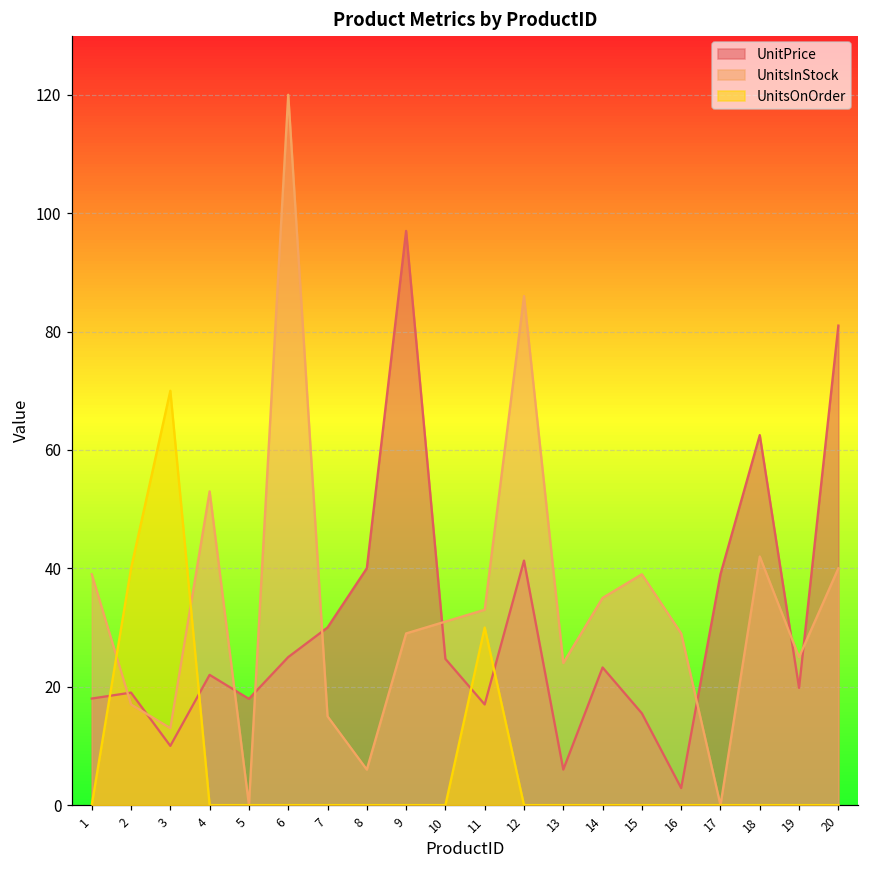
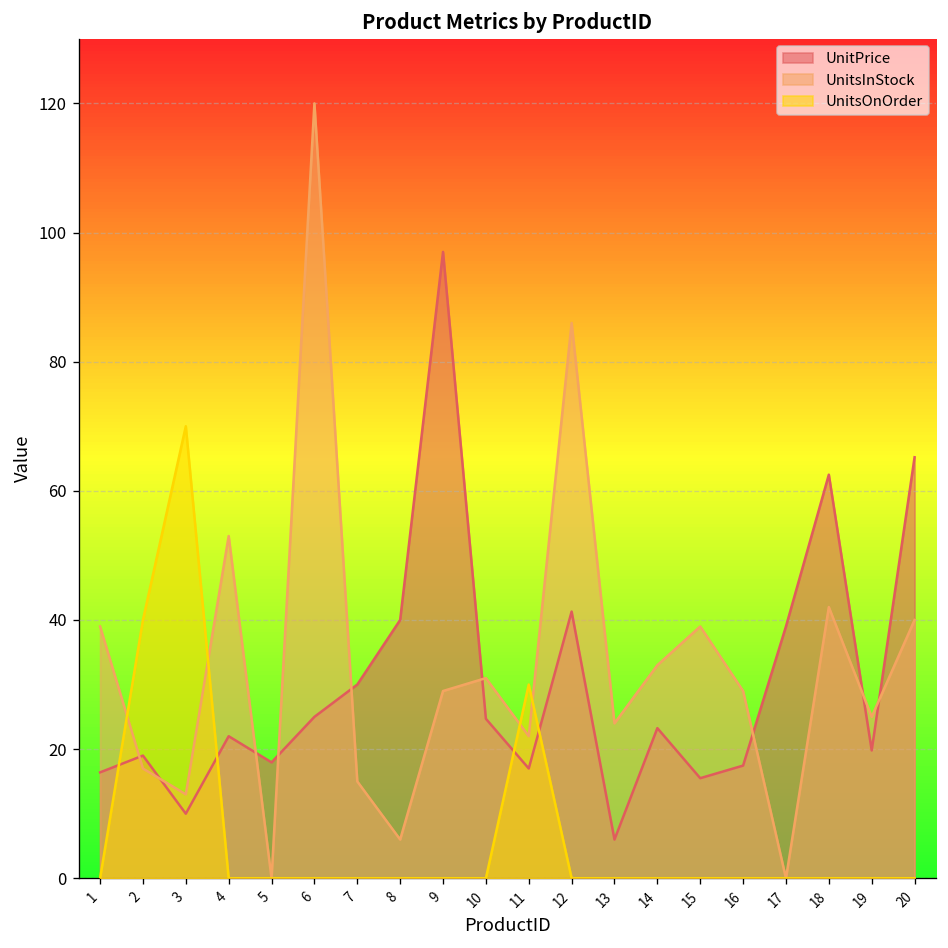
UnitPrice, 1: 18 -> 16
UnitsInStock, 11: 33 -> 22
UnitsInStock, 14: 35 -> 33
UnitPrice, 16: 3 -> 17
UnitPrice, 20: 81 -> 65
